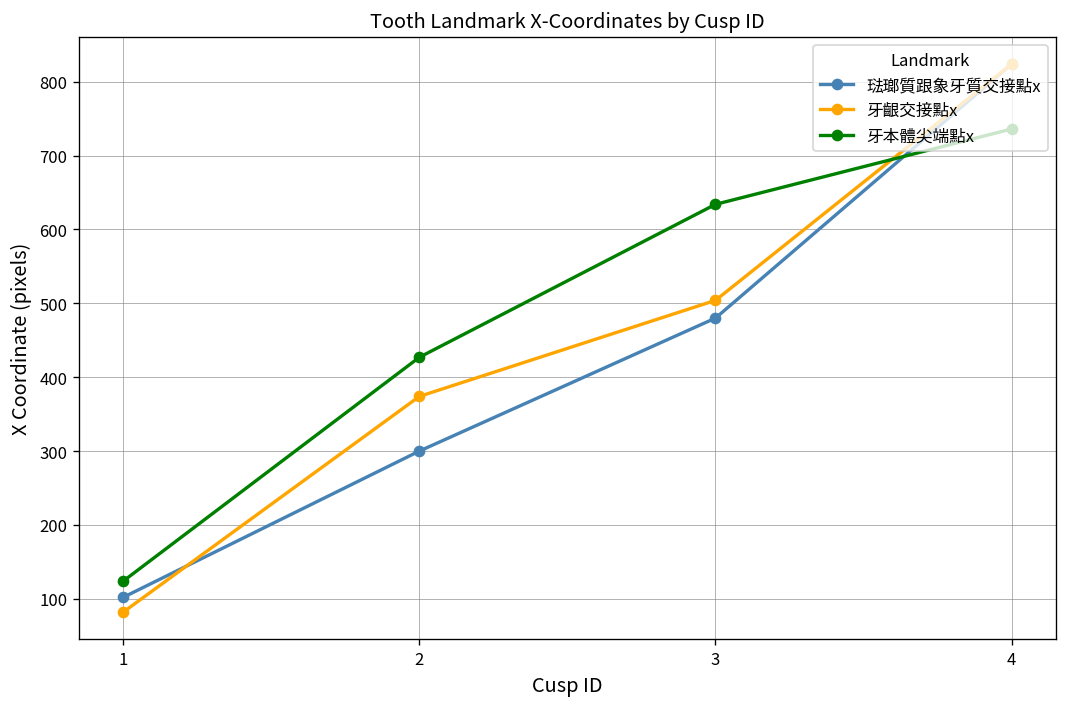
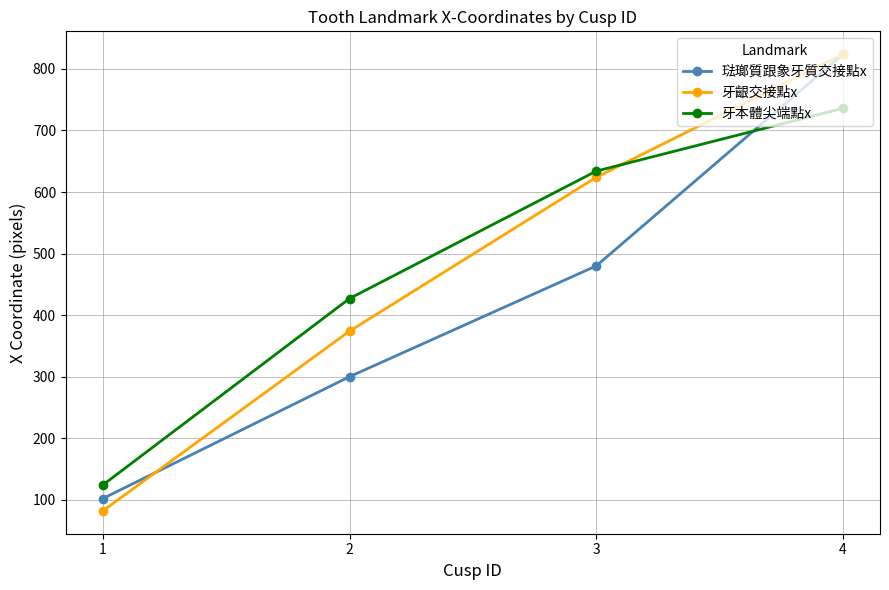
牙齦交接點x, 3: 500 -> 620
